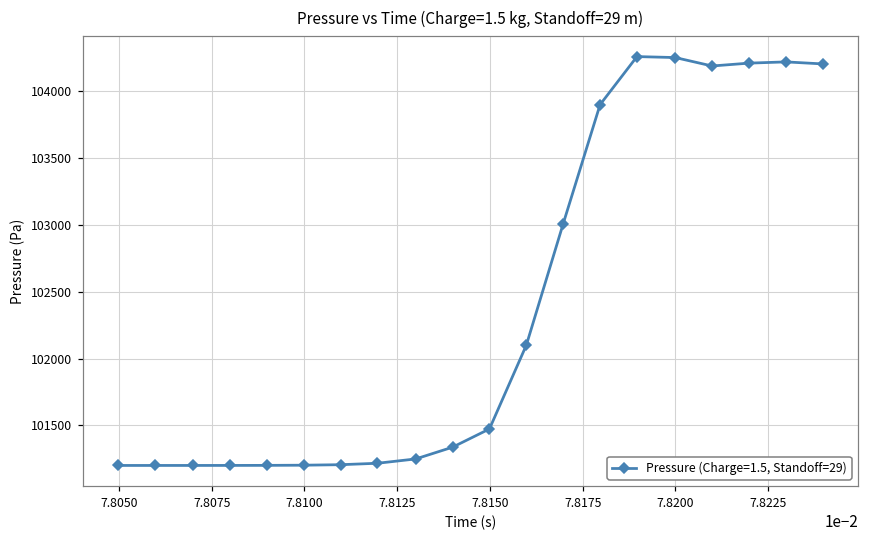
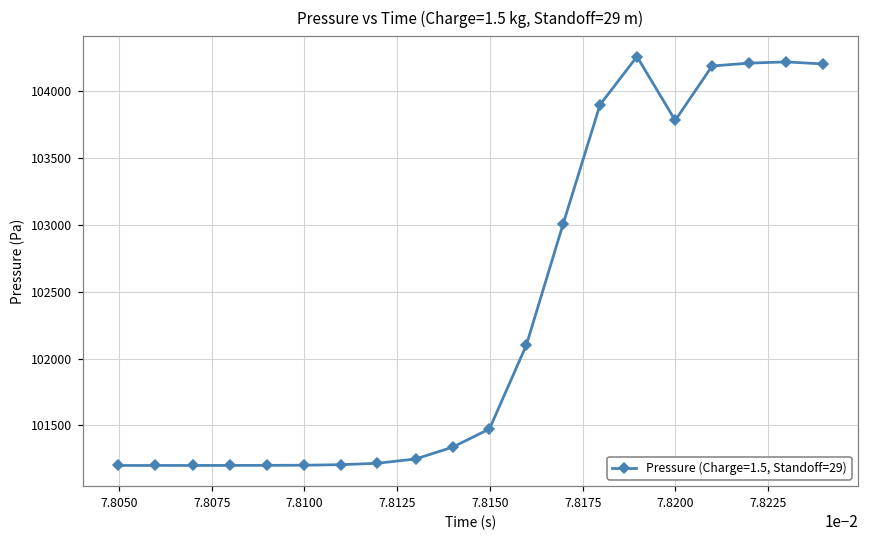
7.8200: 104250 -> 103780
